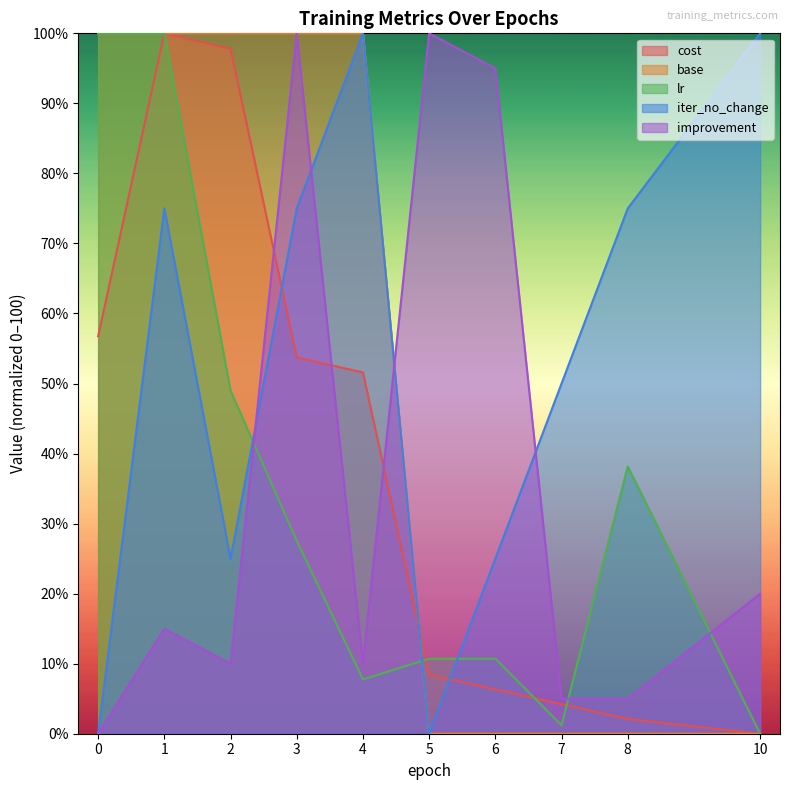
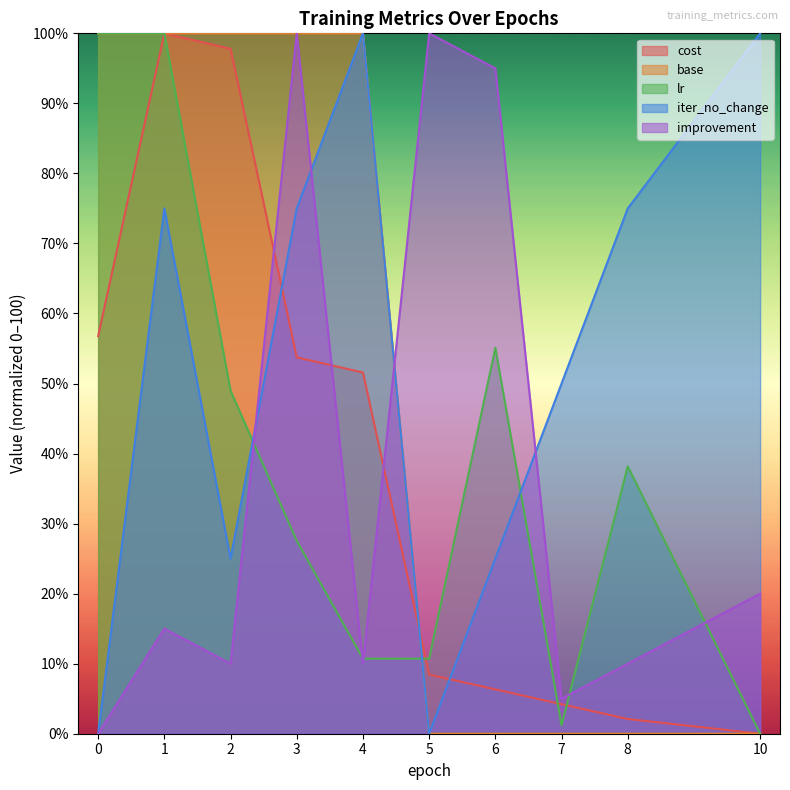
lr, 4: 8% -> 11%
lr, 6: 11% -> 55%
improvement, 8: 5% -> 10%
